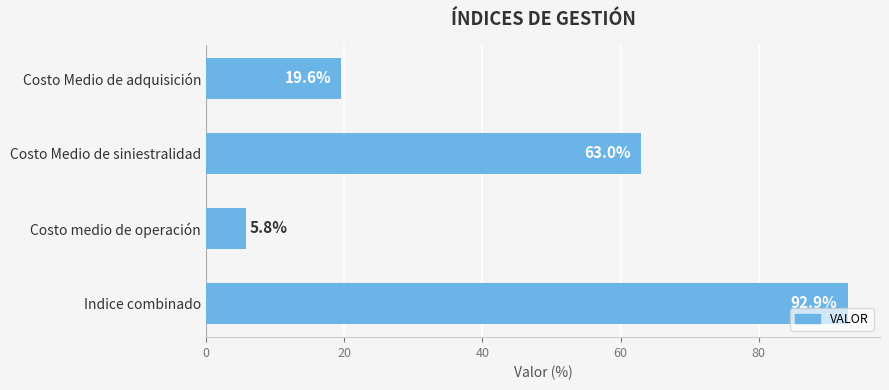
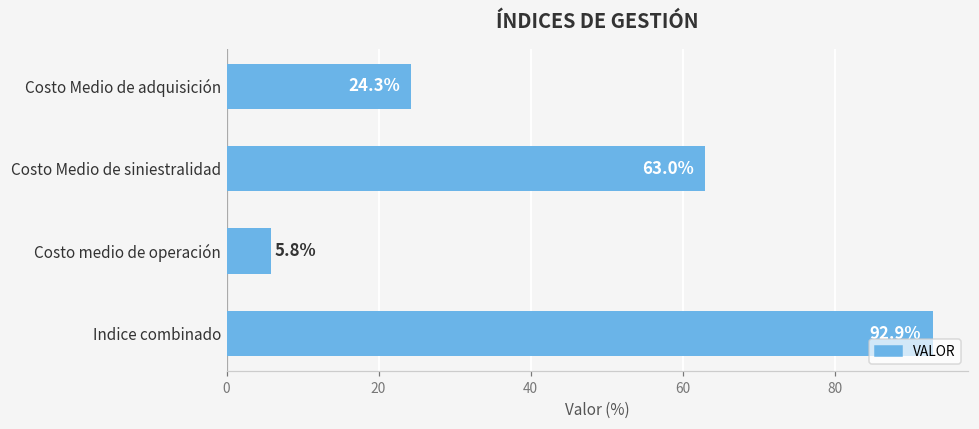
Costo Medio de adquisición: 19.6% -> 24.3%
